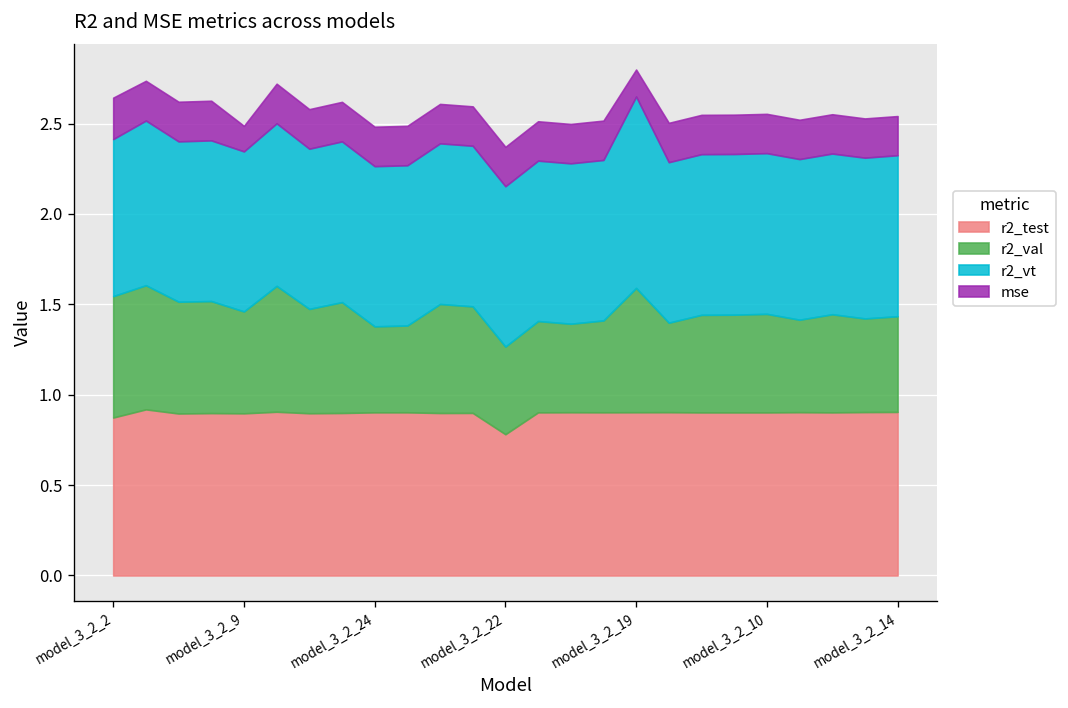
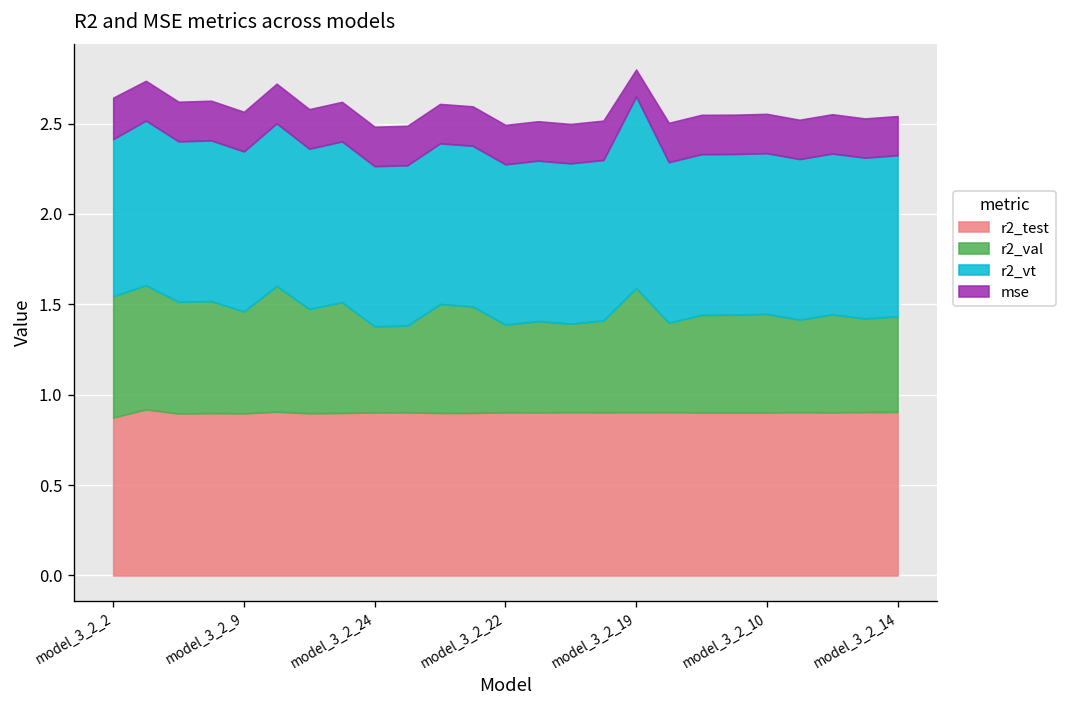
mse, model_3_2_9: 0.14 -> 0.22
r2_test, model_3_2_22: 0.78 -> 0.90
